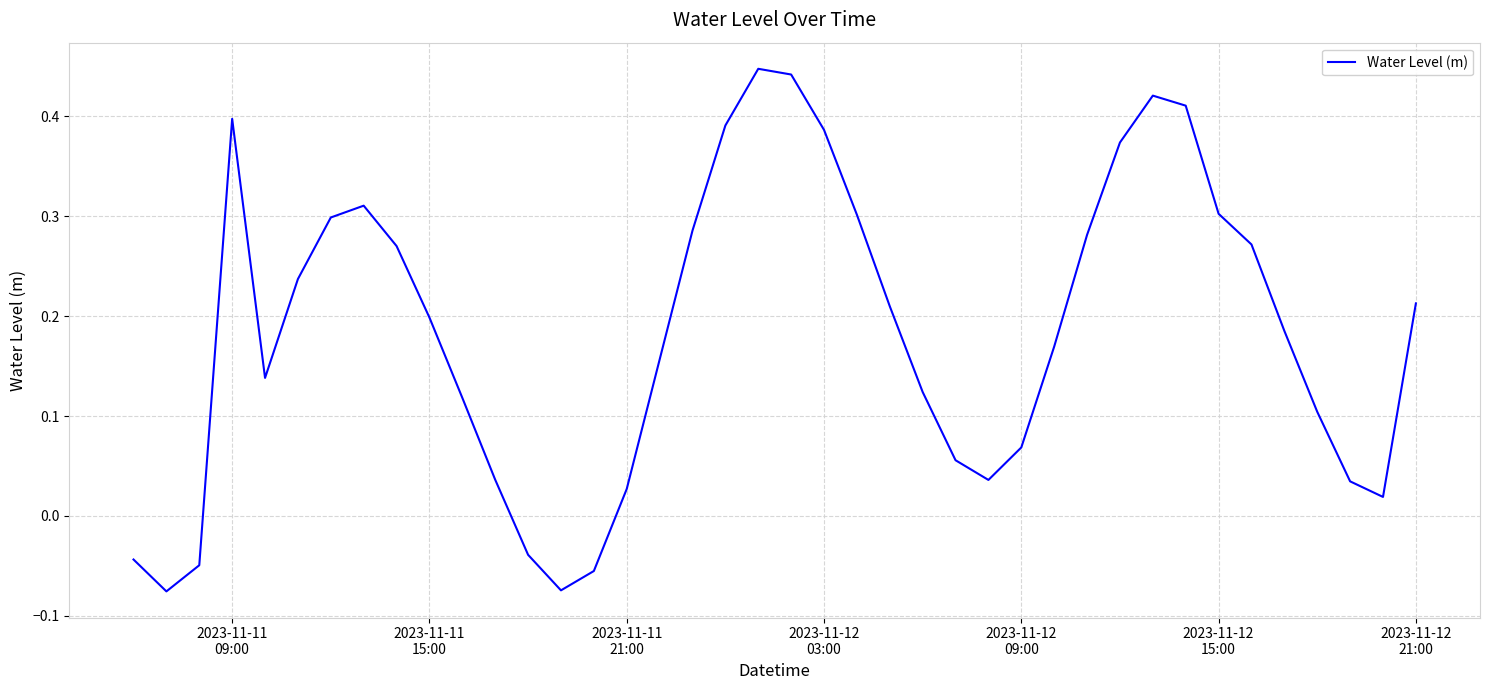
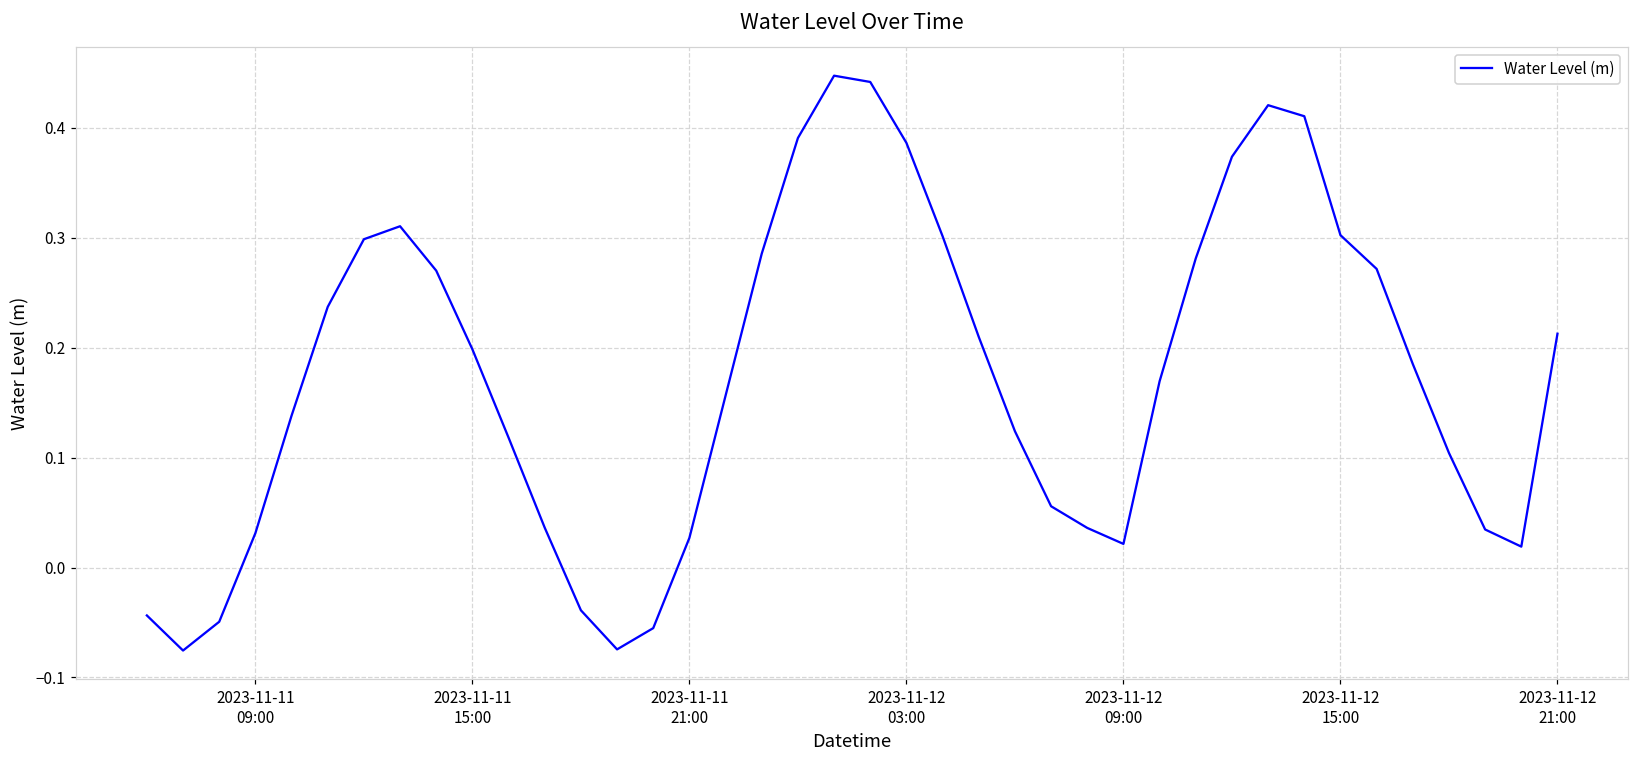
2023-11-11 09:00: 0.40 -> 0.03
2023-11-12 09:00: 0.07 -> 0.02
